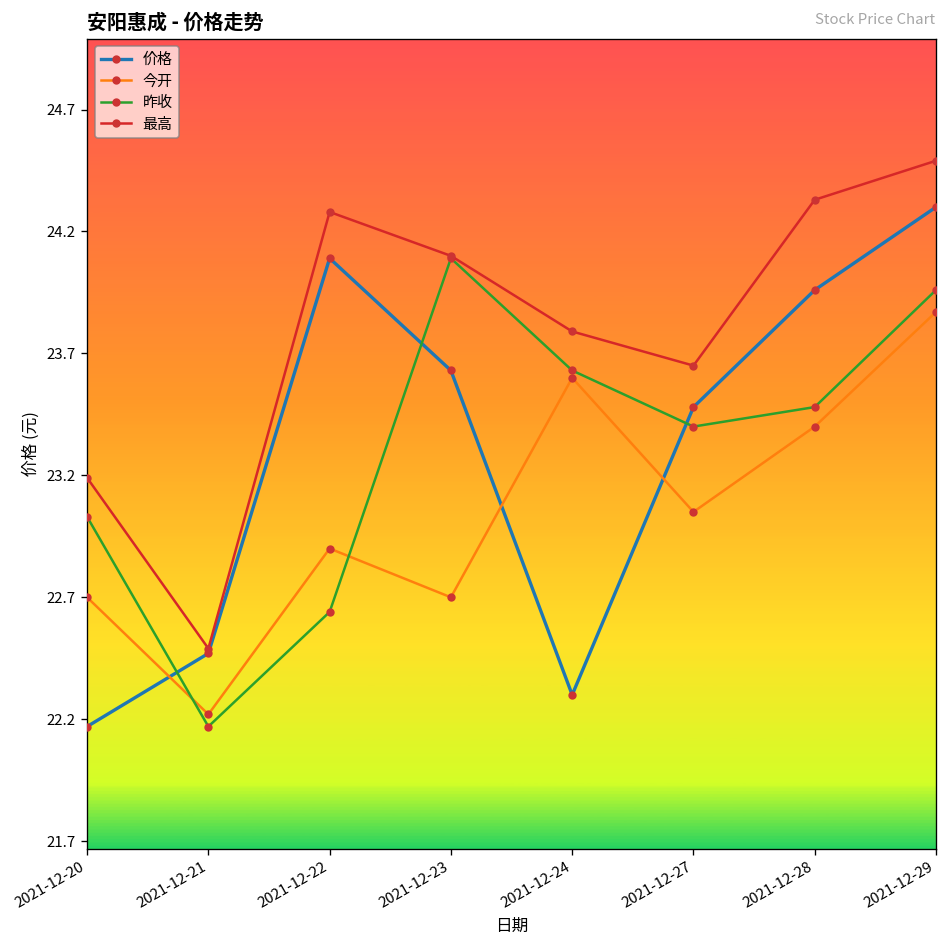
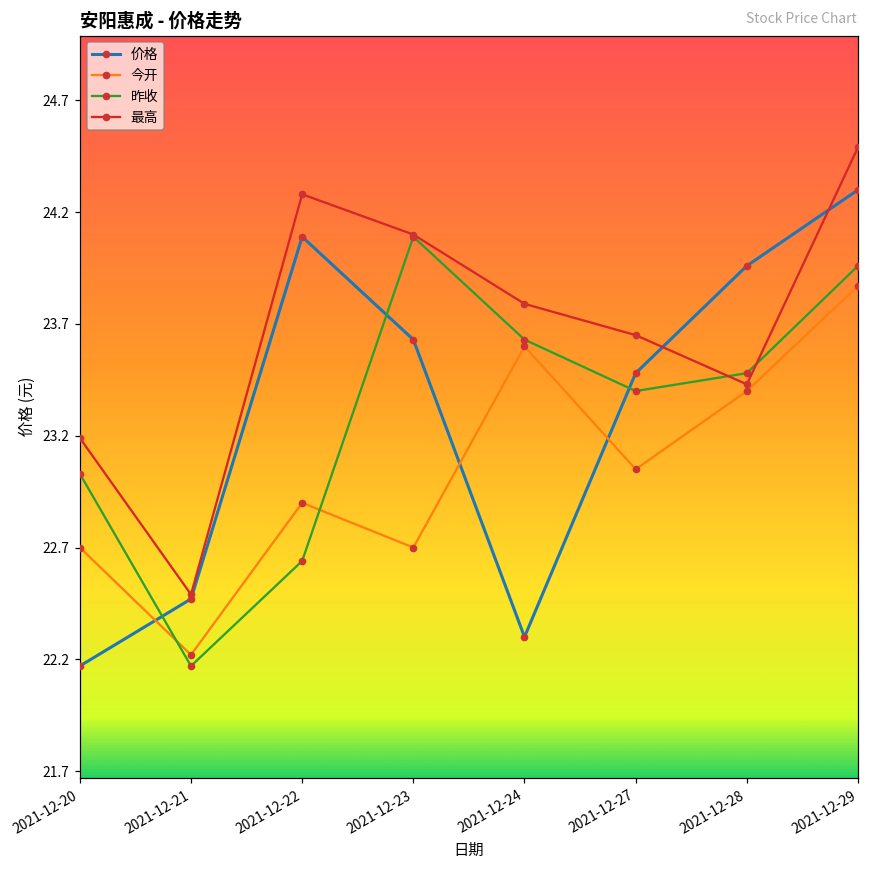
最高, 2021-12-28: 24.33 -> 23.43
